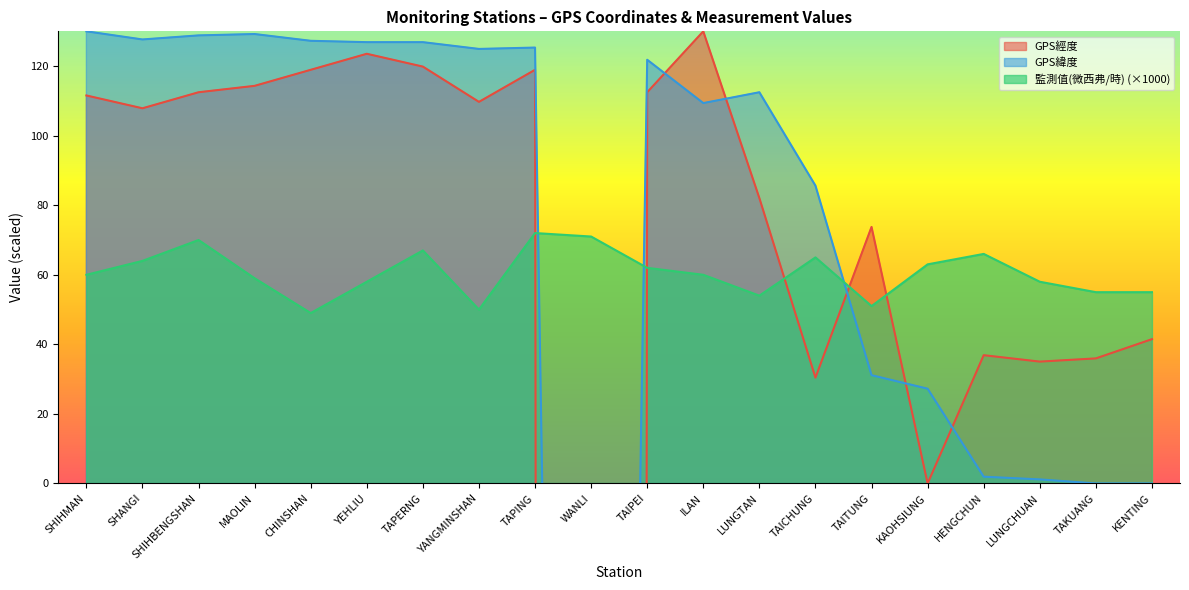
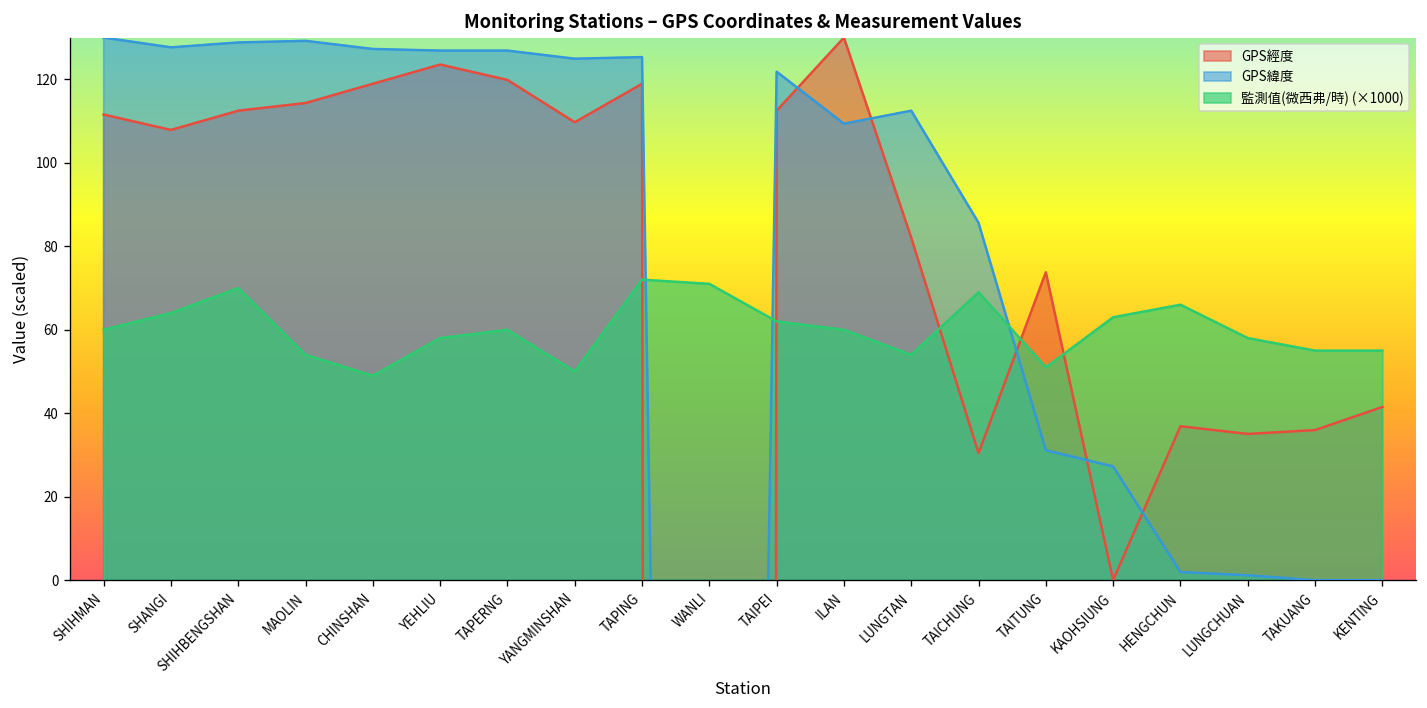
監測值(微西弗/時) (×1000), MAOLIN: 59 -> 54
監測值(微西弗/時) (×1000), TAPERNG: 67 -> 60
監測值(微西弗/時) (×1000), TAICHUNG: 65 -> 69
